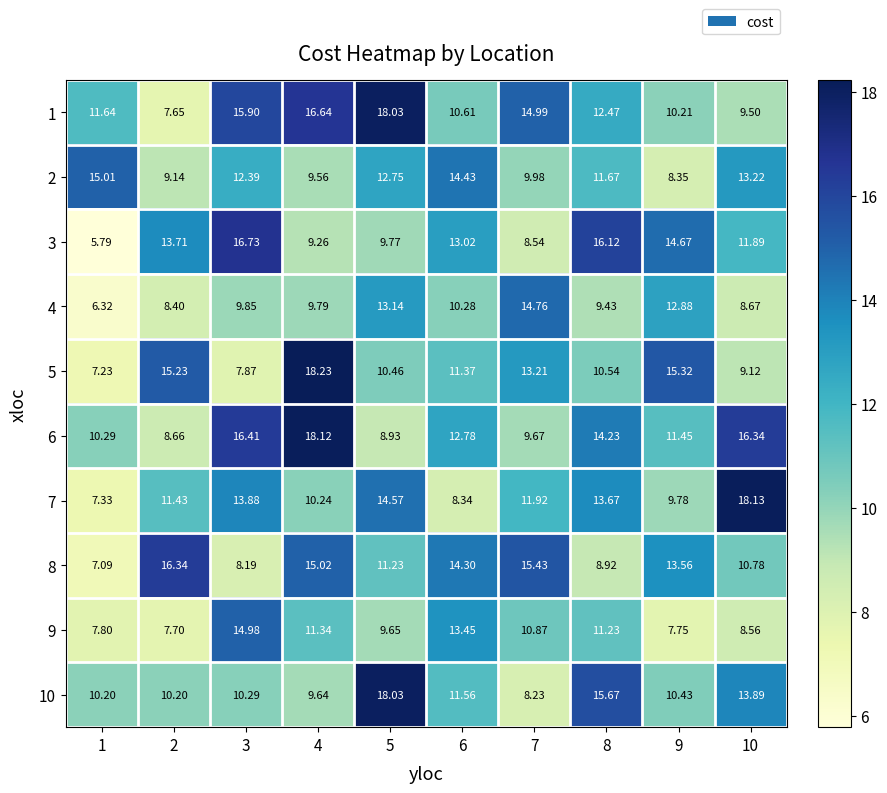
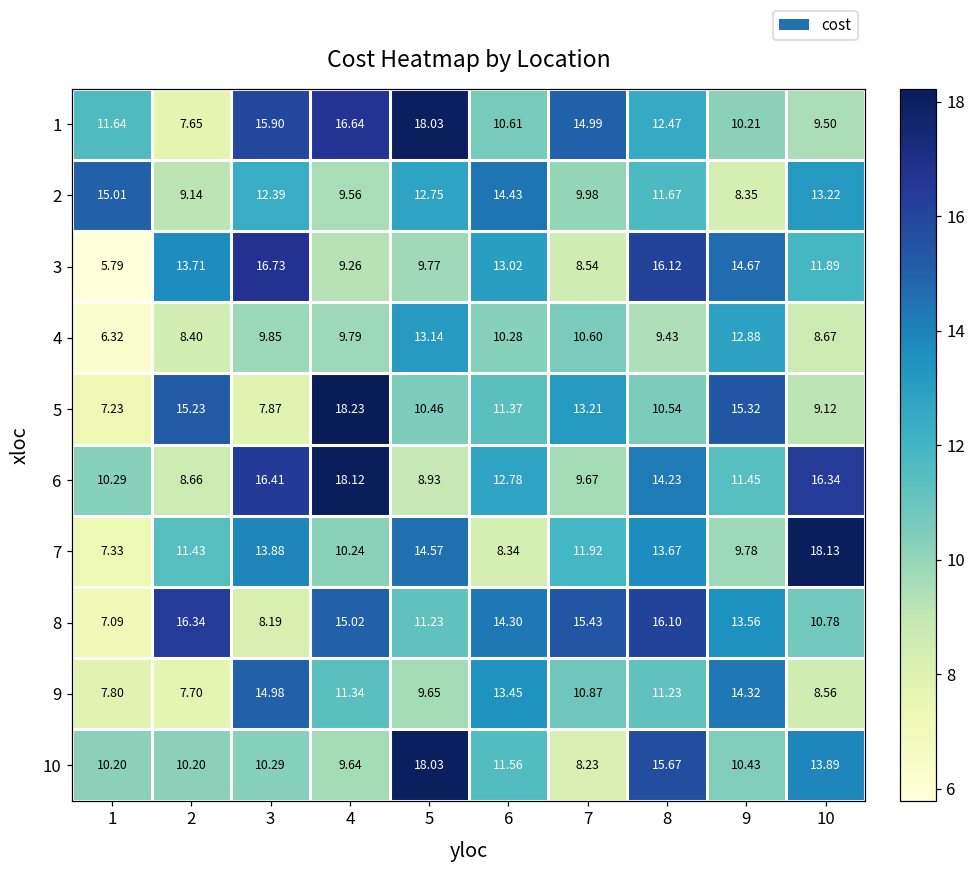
4, 7: 14.76 -> 10.60
8, 8: 8.92 -> 16.10
9, 9: 7.75 -> 14.32
